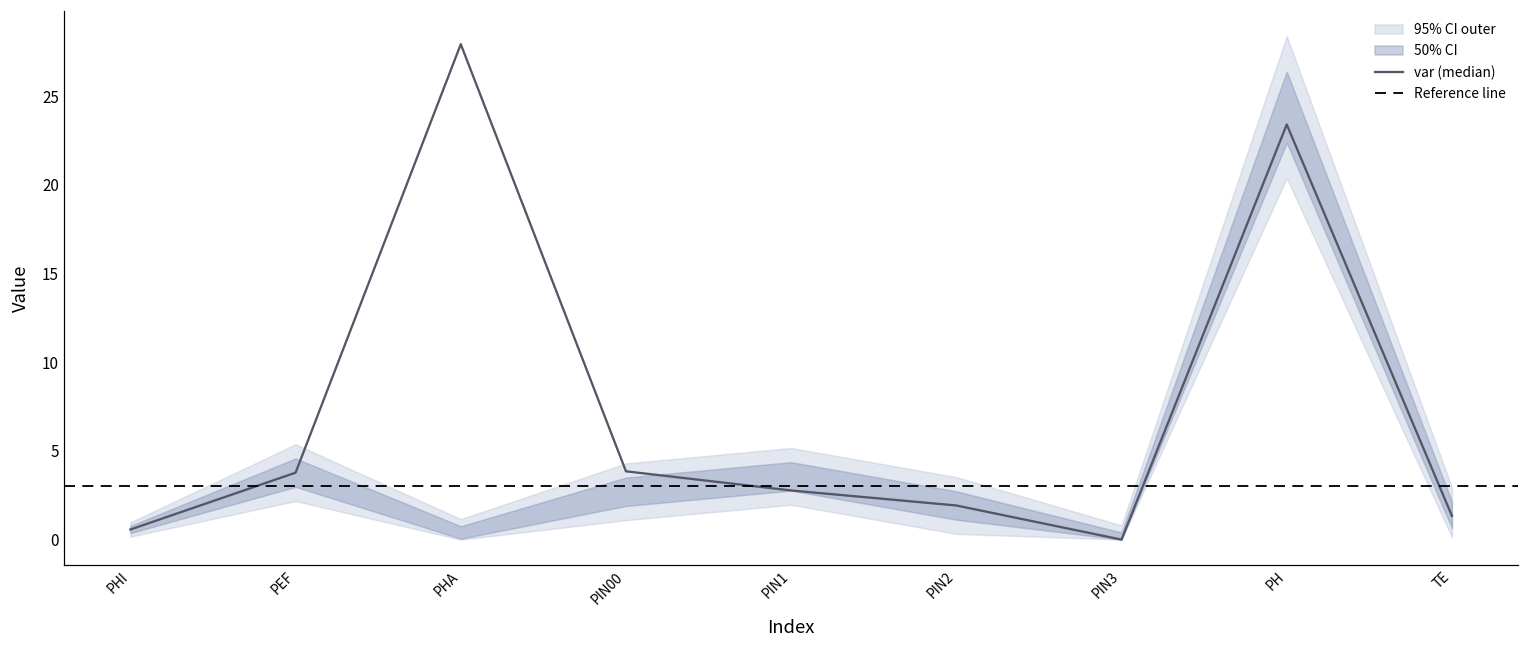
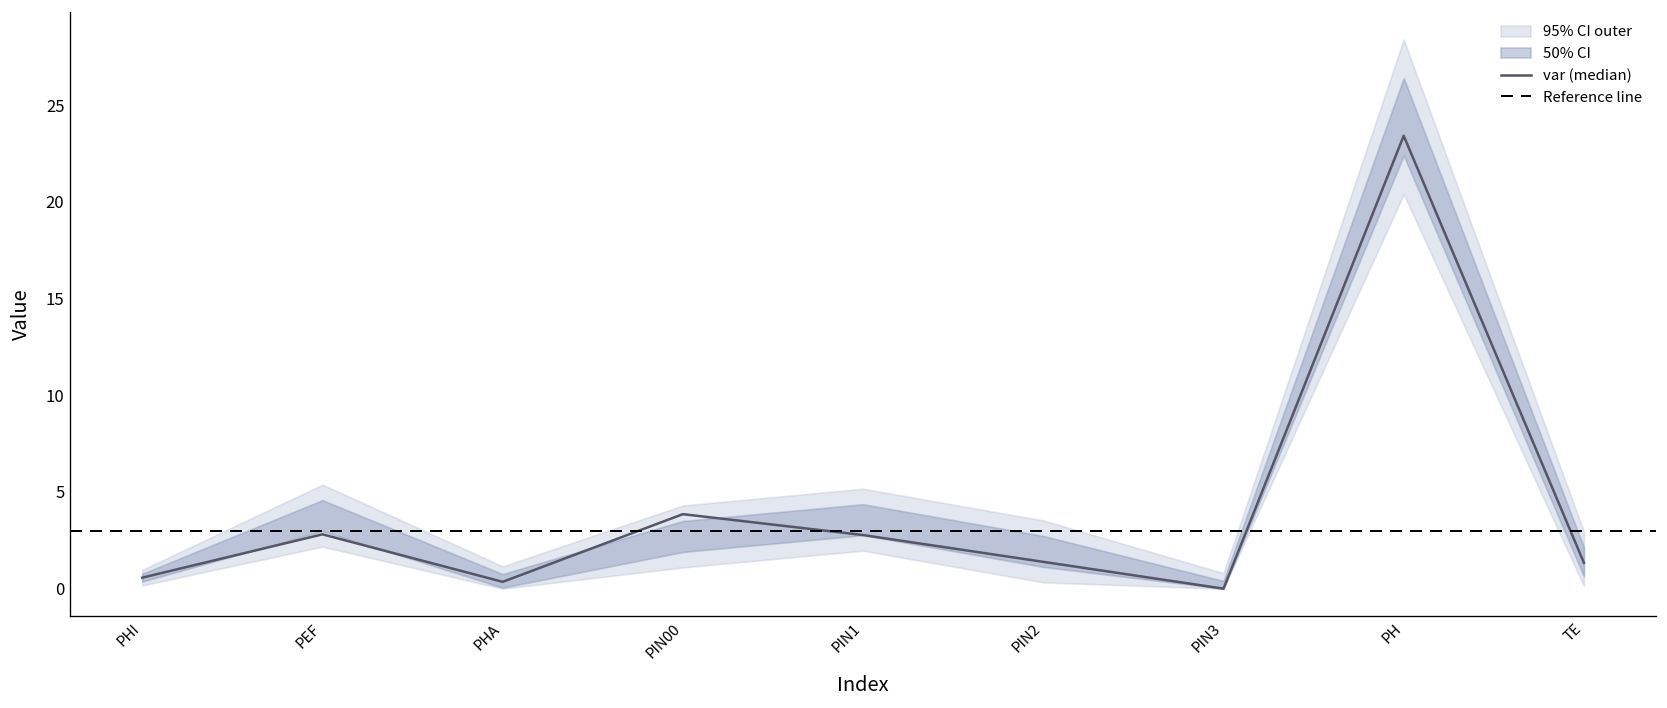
var (median), PEF: 3.8 -> 2.8
var (median), PHA: 27.9 -> 0.4
var (median), PIN2: 1.9 -> 1.4
